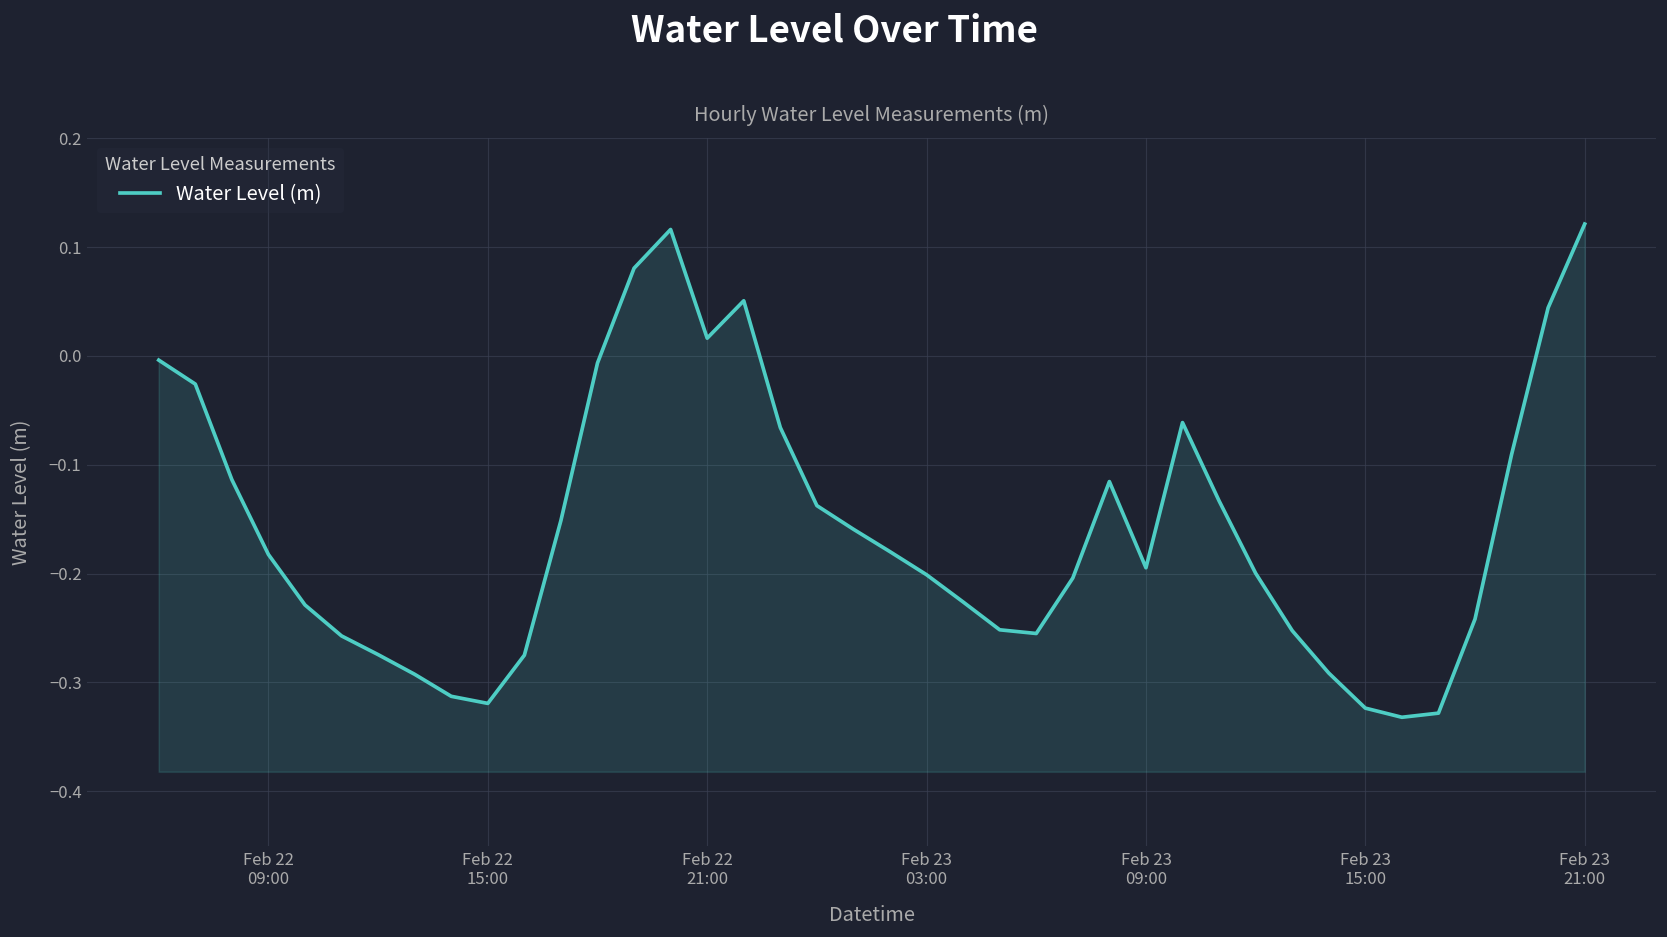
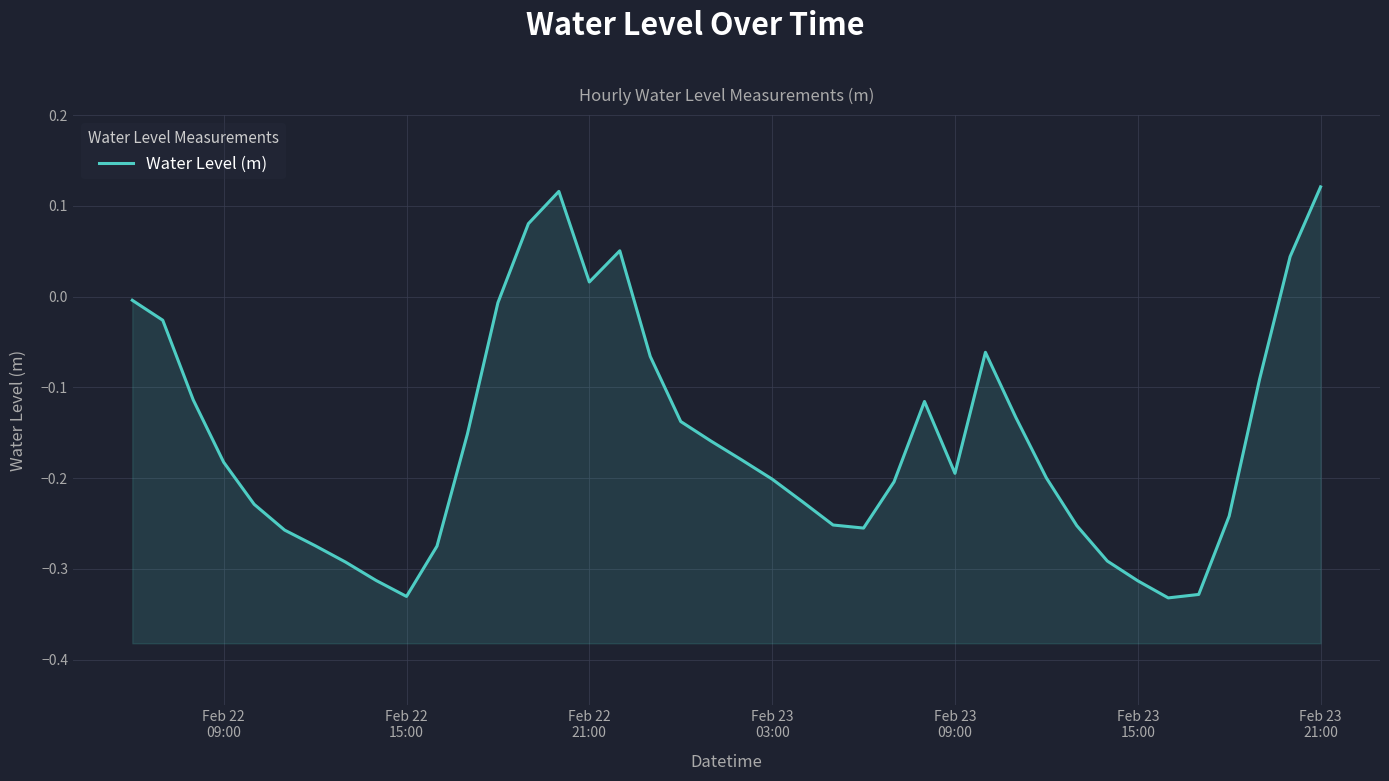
Feb 22 15:00: -0.32 -> -0.33
Feb 23 15:00: -0.32 -> -0.31
